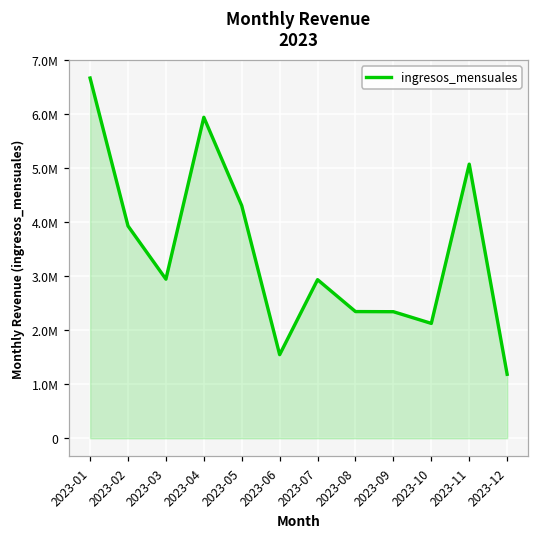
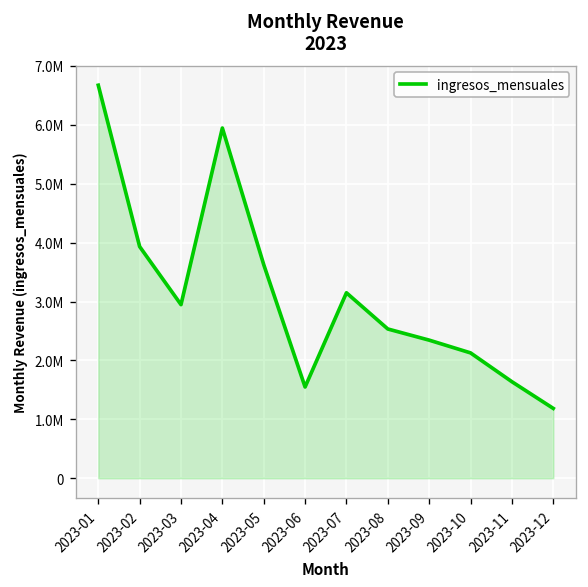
2023-05: 4300000 -> 3600000
2023-07: 2900000 -> 3100000
2023-08: 2300000 -> 2500000
2023-11: 5100000 -> 1600000
